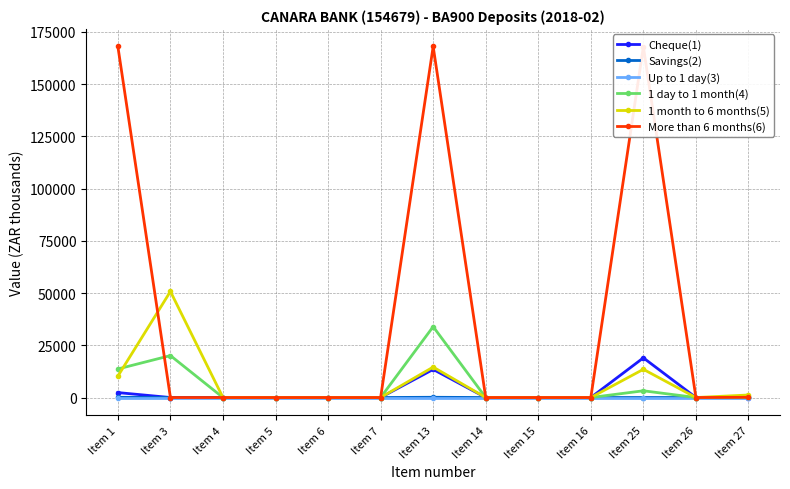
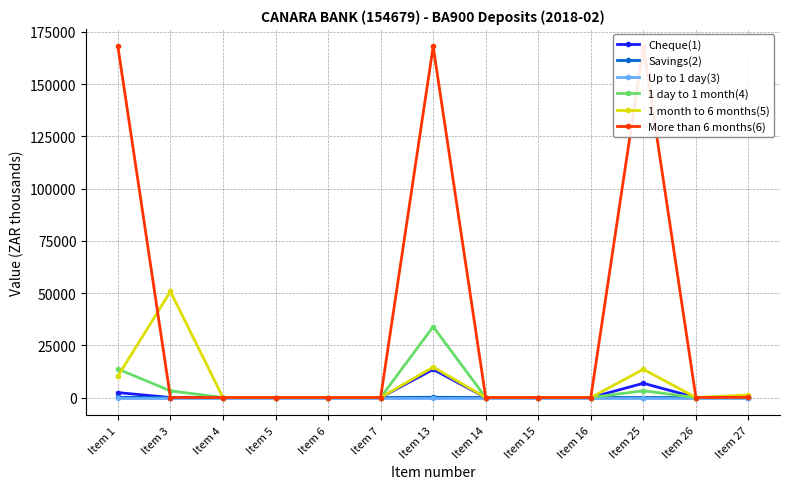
1 day to 1 month(4), Item 3: 20000 -> 3000
Cheque(1), Item 25: 19000 -> 7000
